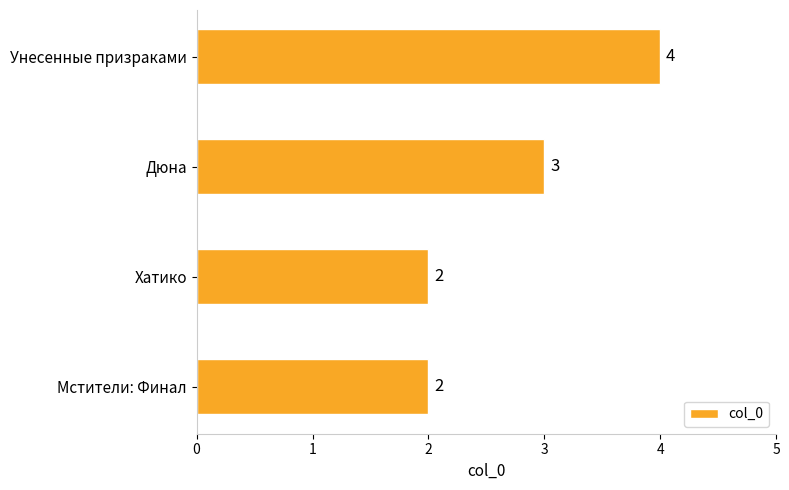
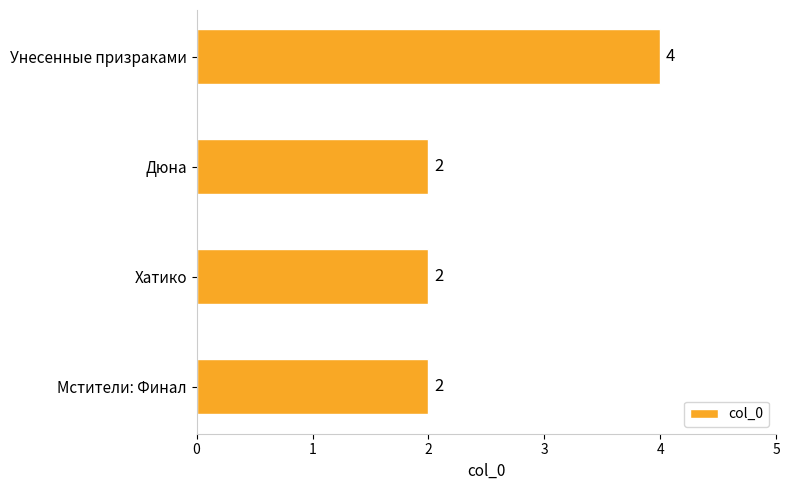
Дюна: 3 -> 2
